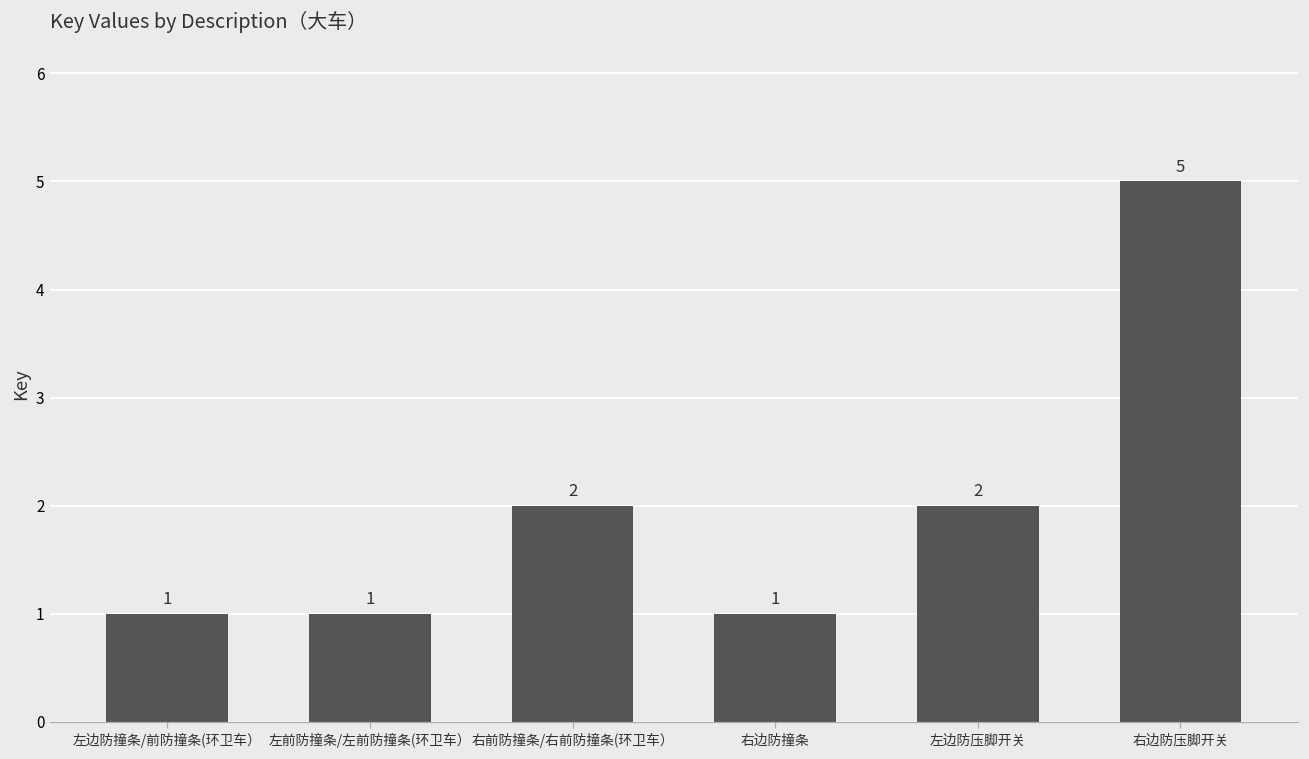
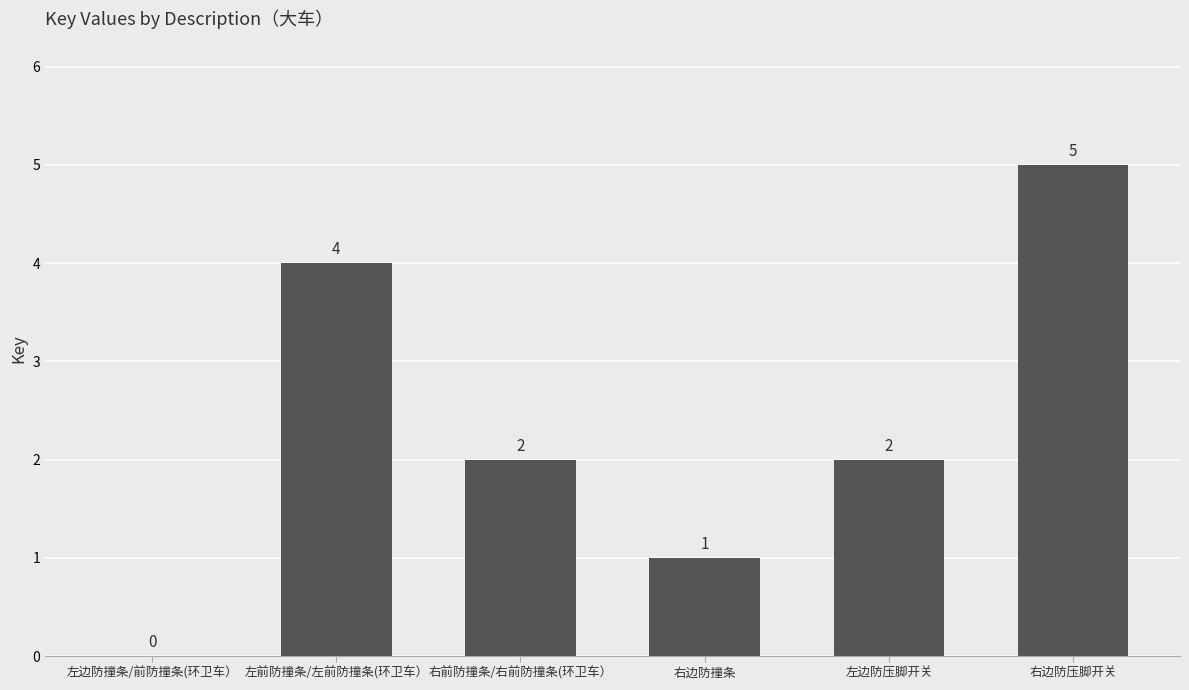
左边防撞条/前防撞条(环卫车）: 1 -> 0
左前防撞条/左前防撞条(环卫车）: 1 -> 4
